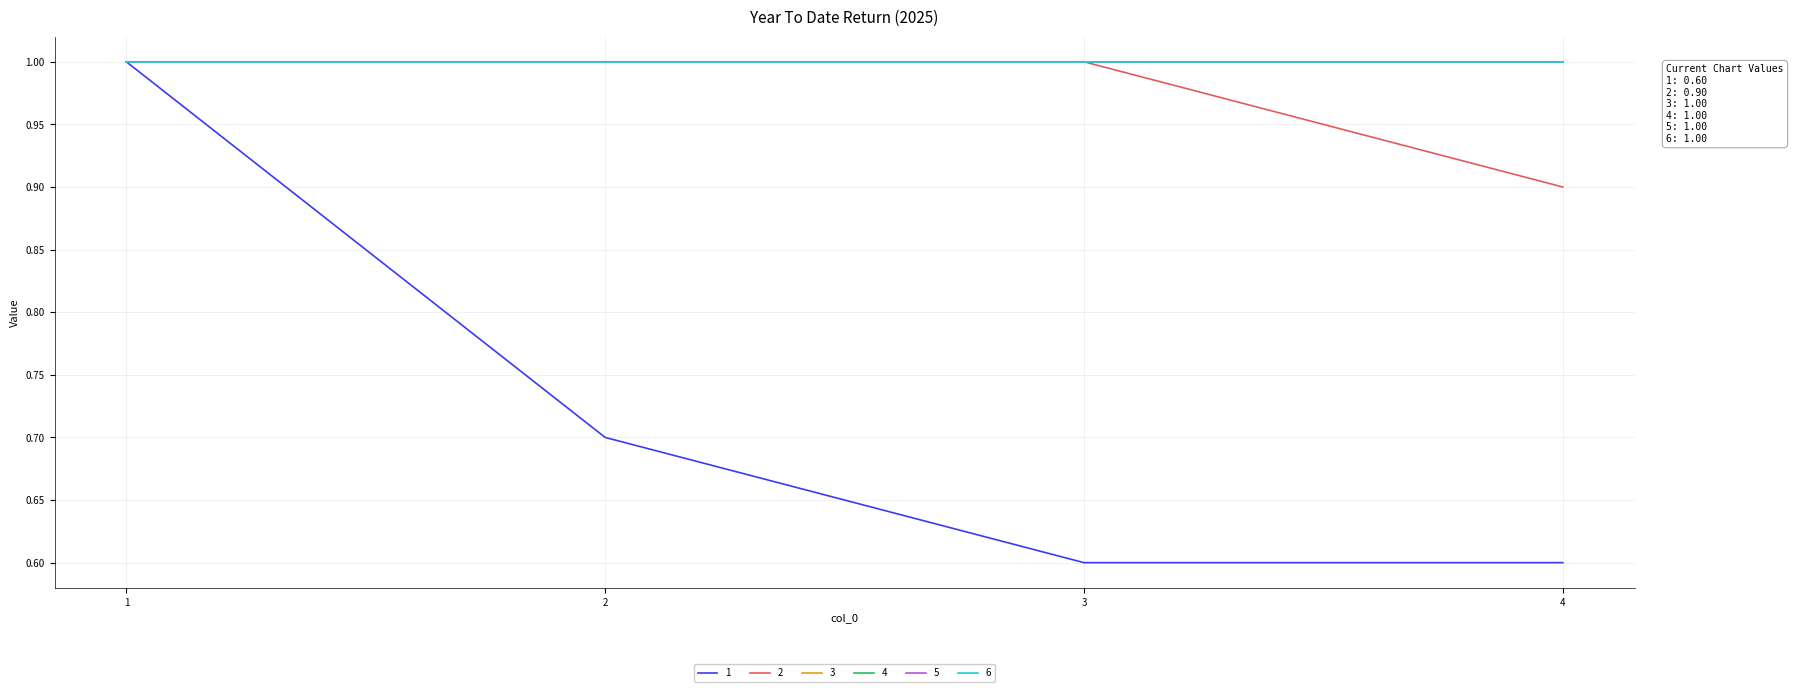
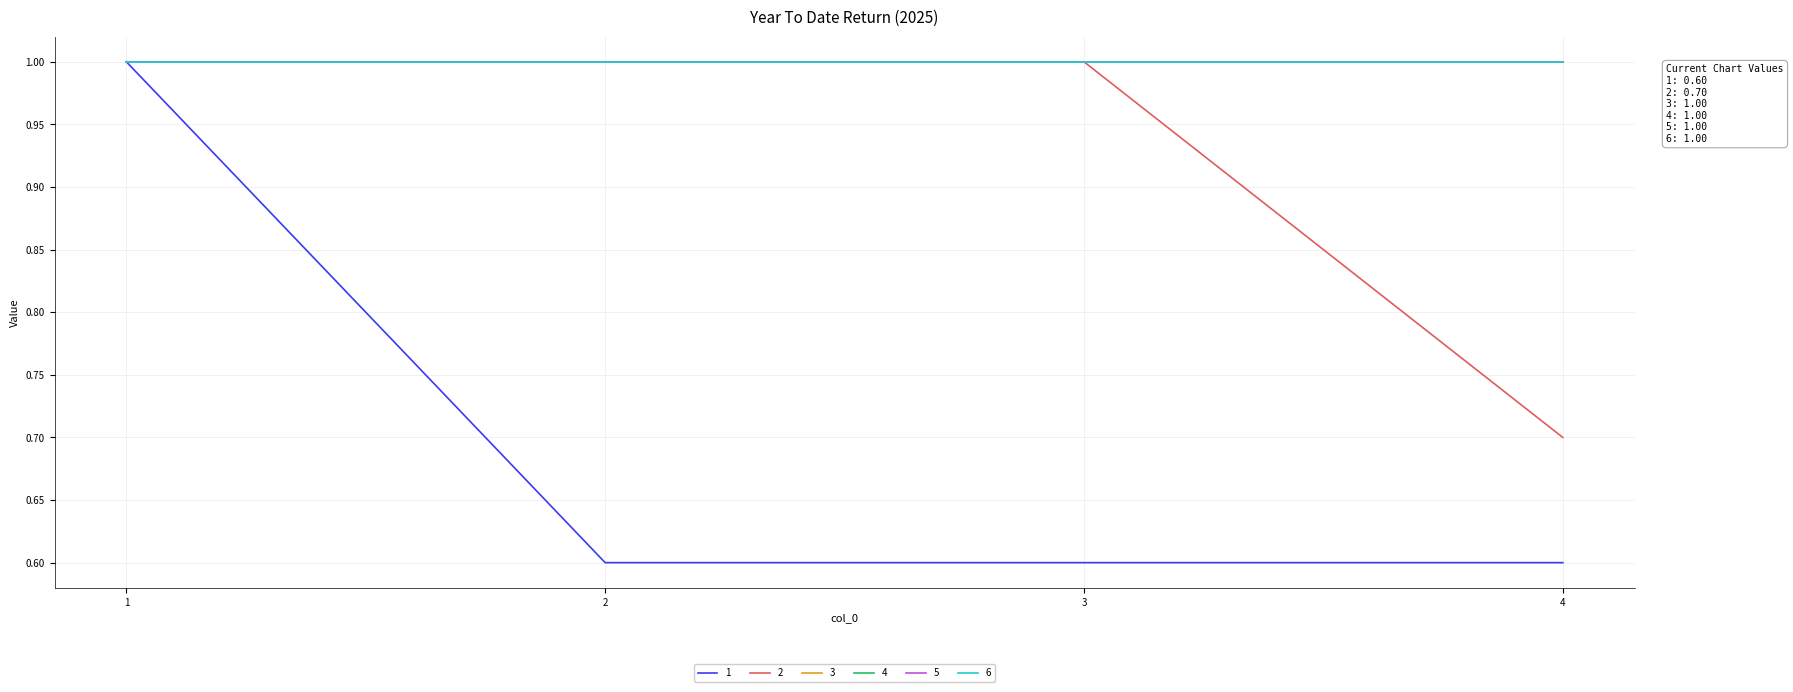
1, 2: 0.7 -> 0.6
2, 4: 0.90 -> 0.70
